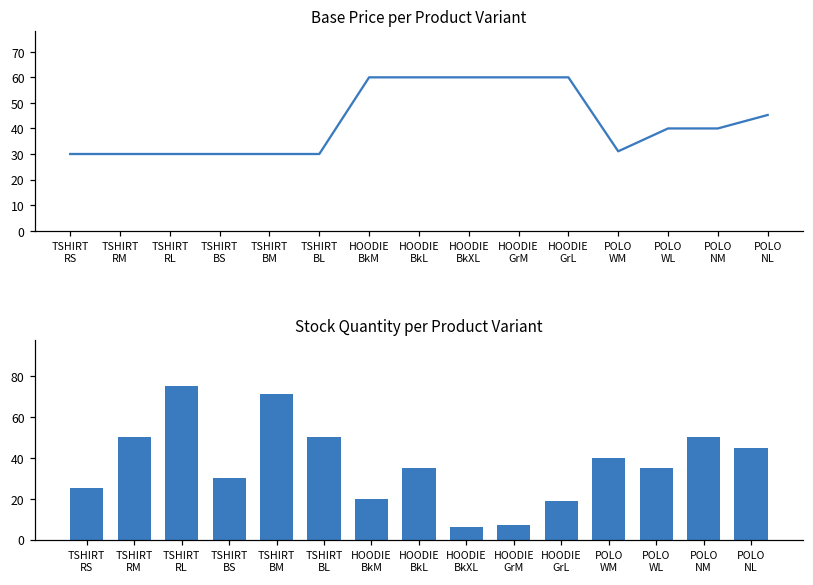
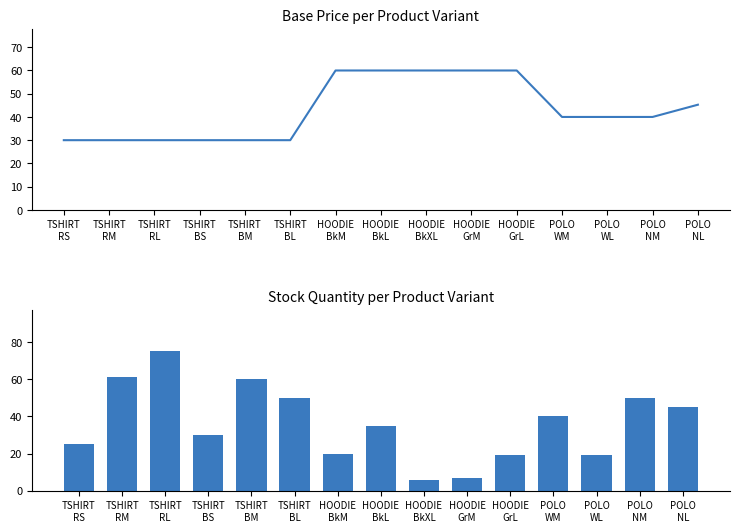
Base Price per Product Variant, POLO WM: 31 -> 40
Stock Quantity per Product Variant, TSHIRT RM: 50 -> 61
Stock Quantity per Product Variant, TSHIRT BM: 71 -> 60
Stock Quantity per Product Variant, POLO WL: 35 -> 19
